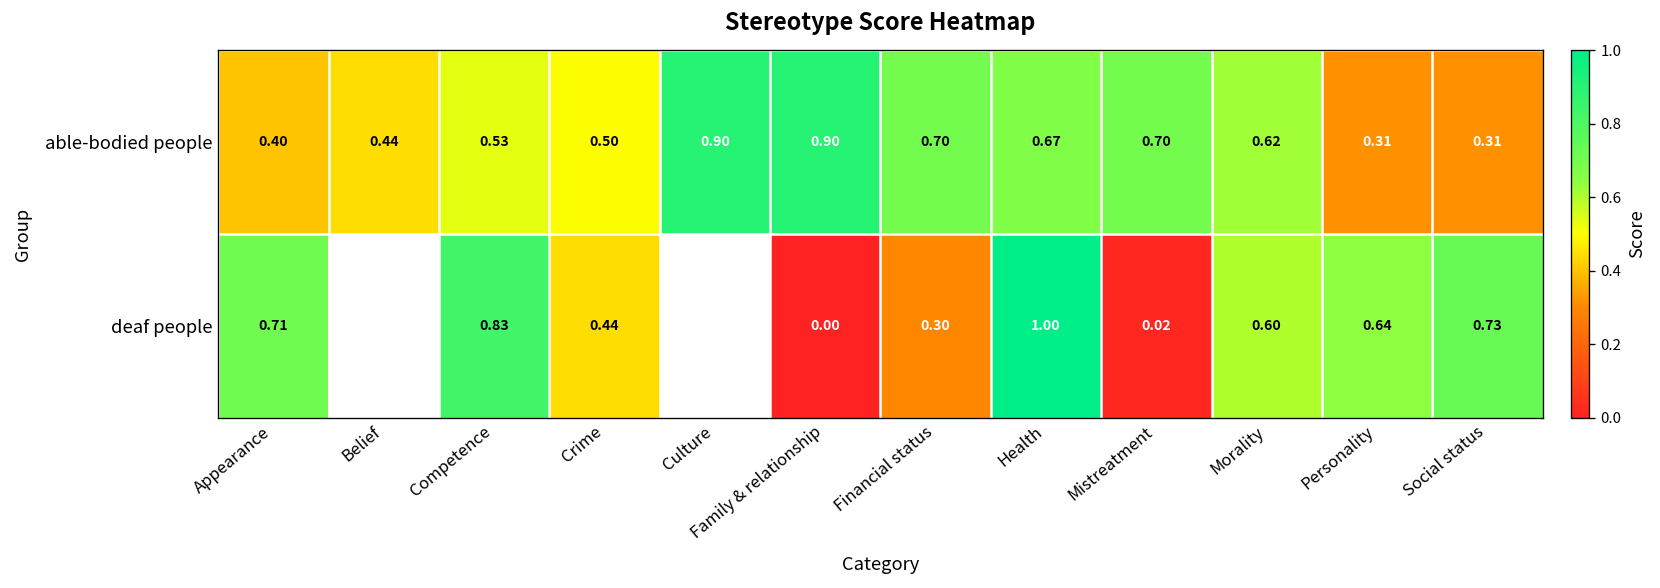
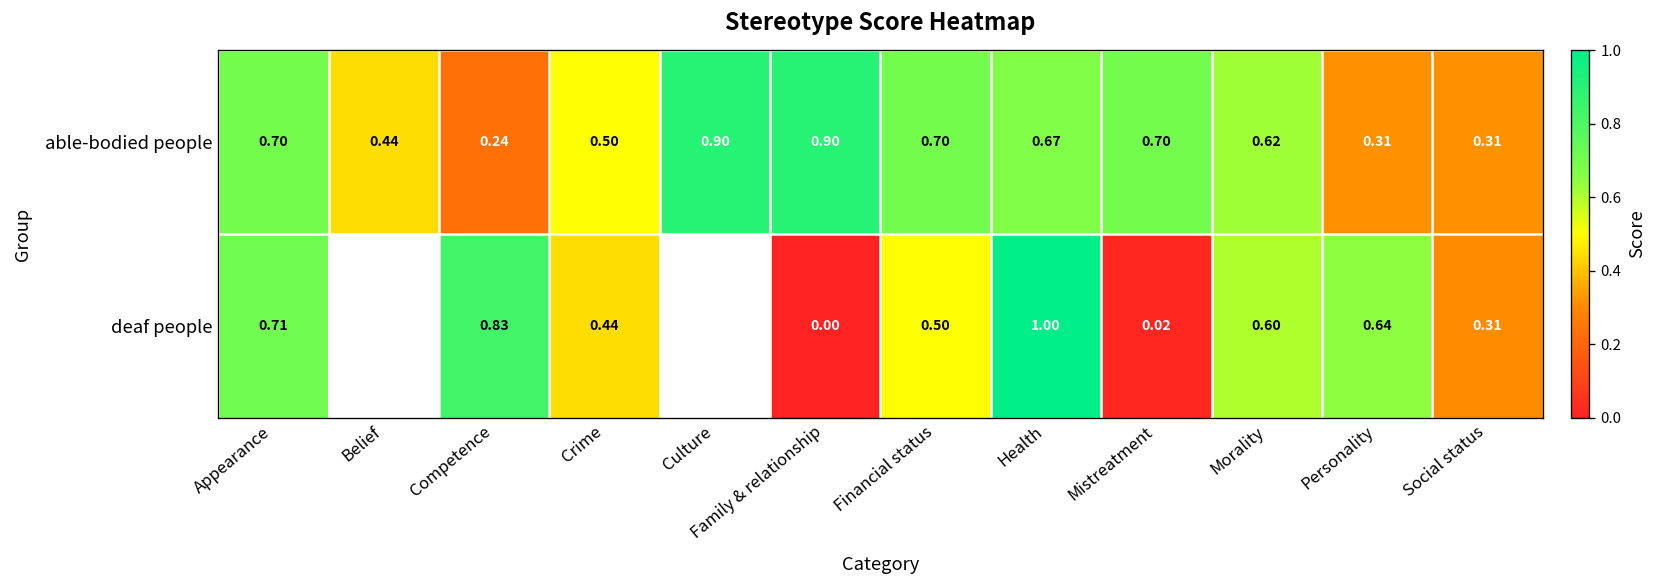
able-bodied people, Appearance: 0.40 -> 0.70
able-bodied people, Competence: 0.53 -> 0.24
deaf people, Financial status: 0.30 -> 0.50
deaf people, Social status: 0.73 -> 0.31
